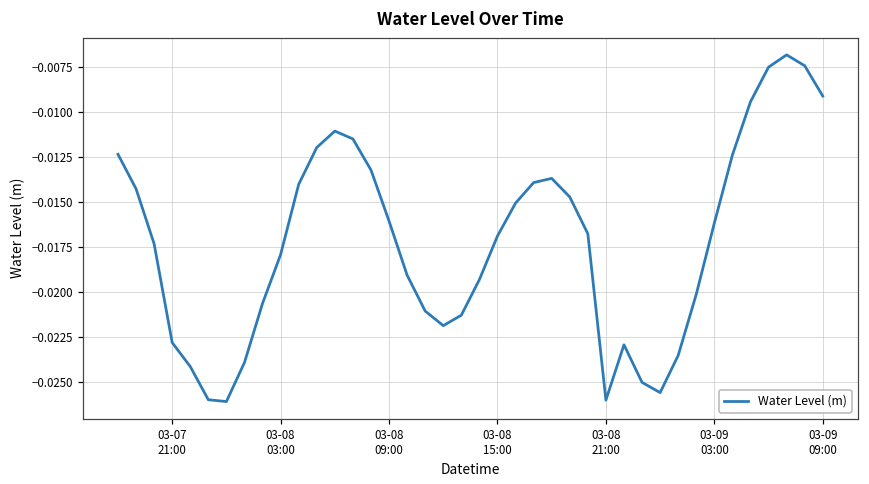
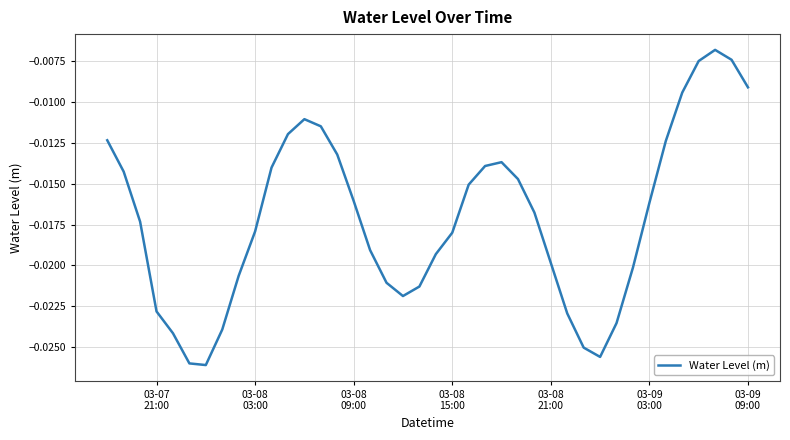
03-08 15:00: -0.0169 -> -0.0180
03-08 21:00: -0.0260 -> -0.0199
